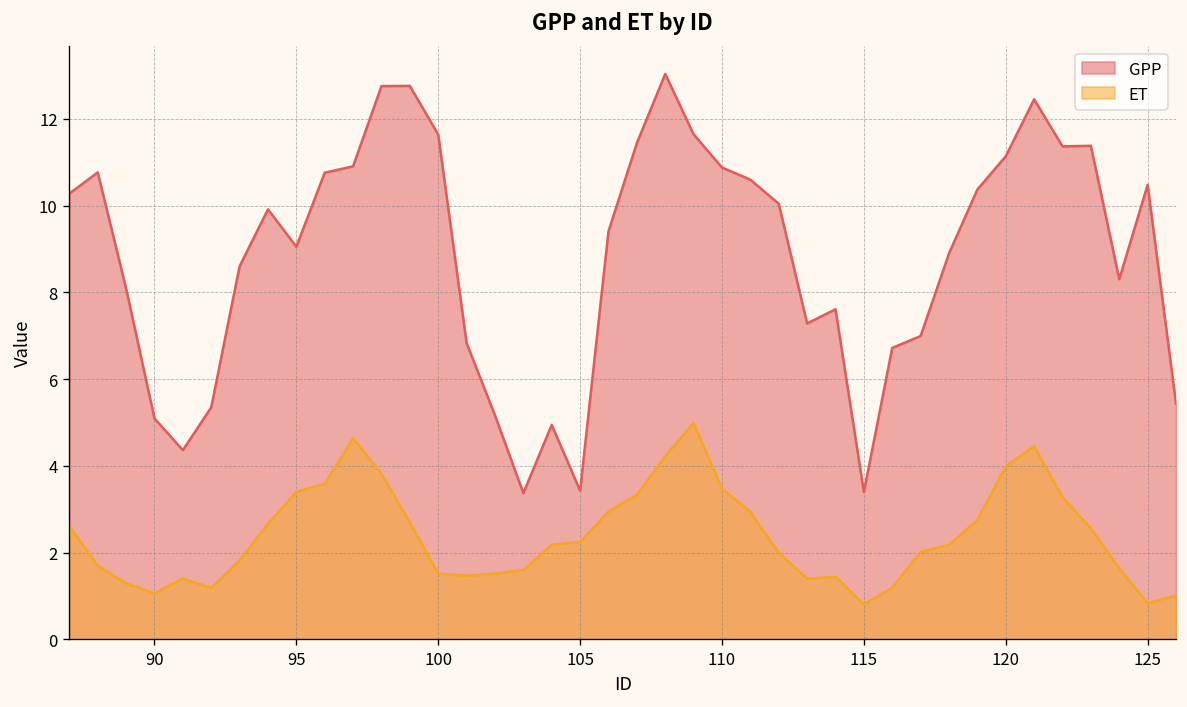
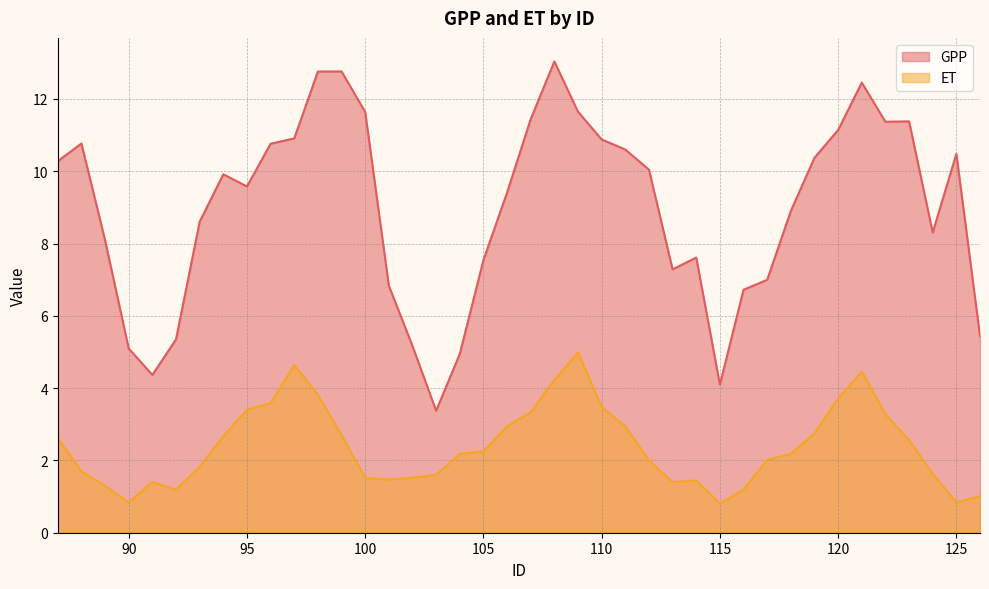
ET, 90: 1.1 -> 0.8
GPP, 95: 9.1 -> 9.6
GPP, 105: 3.4 -> 7.5
GPP, 115: 3.4 -> 4.1
ET, 120: 4.0 -> 3.7
